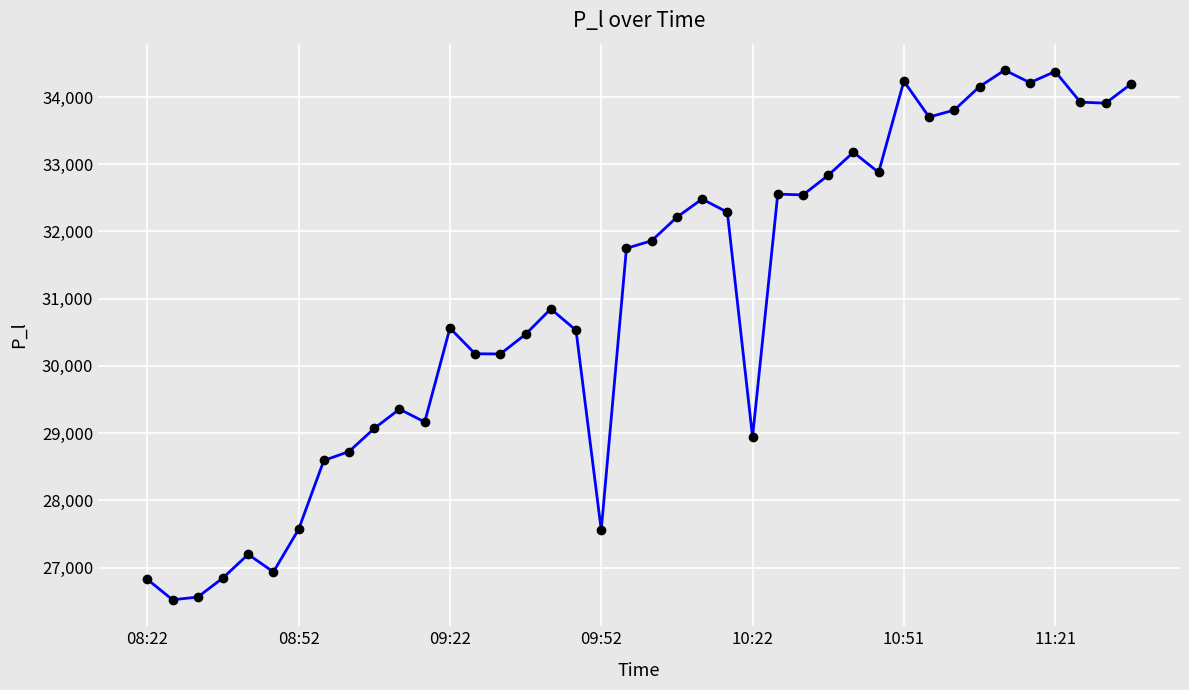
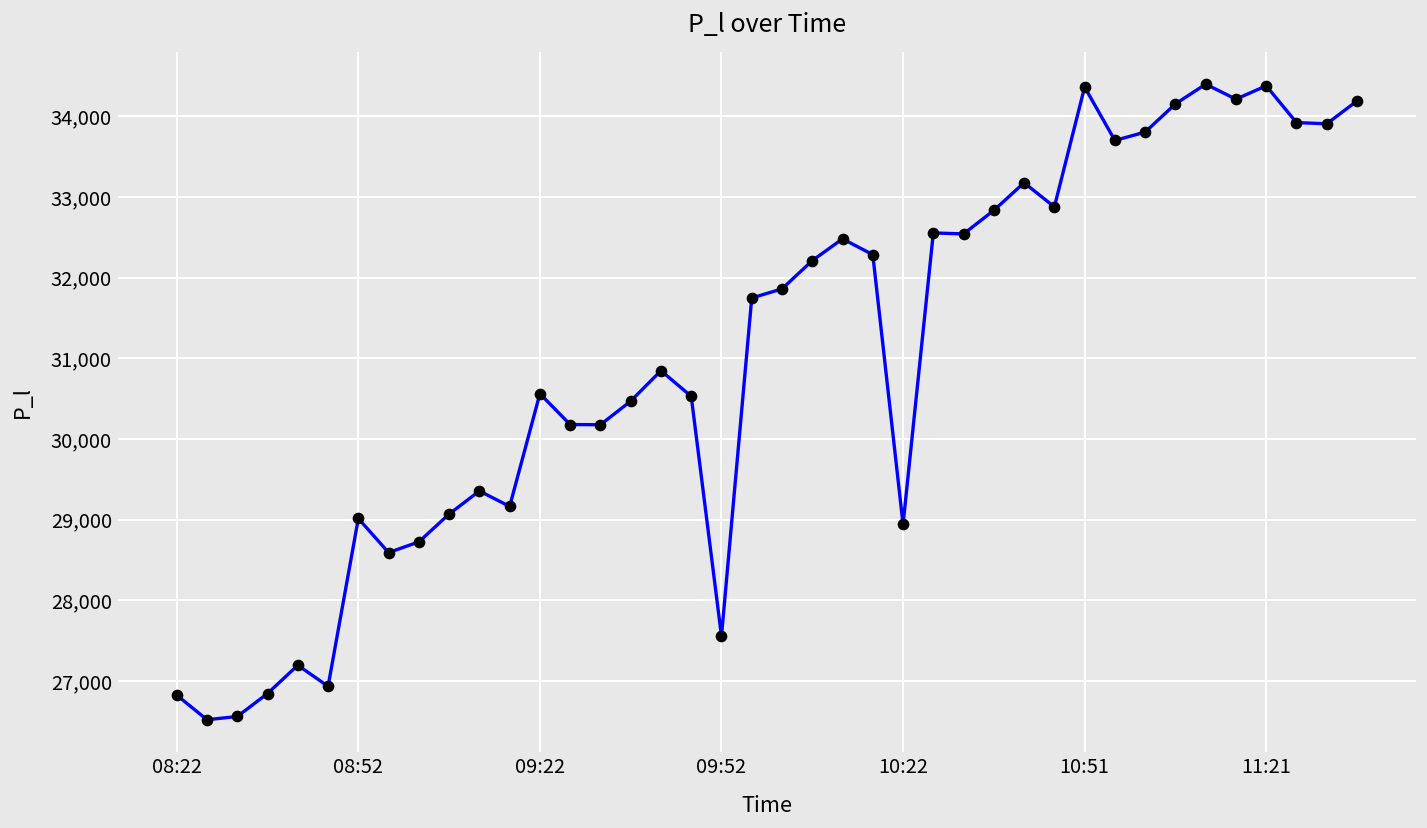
08:52: 27,600 -> 29,000
10:51: 34,200 -> 34,400
